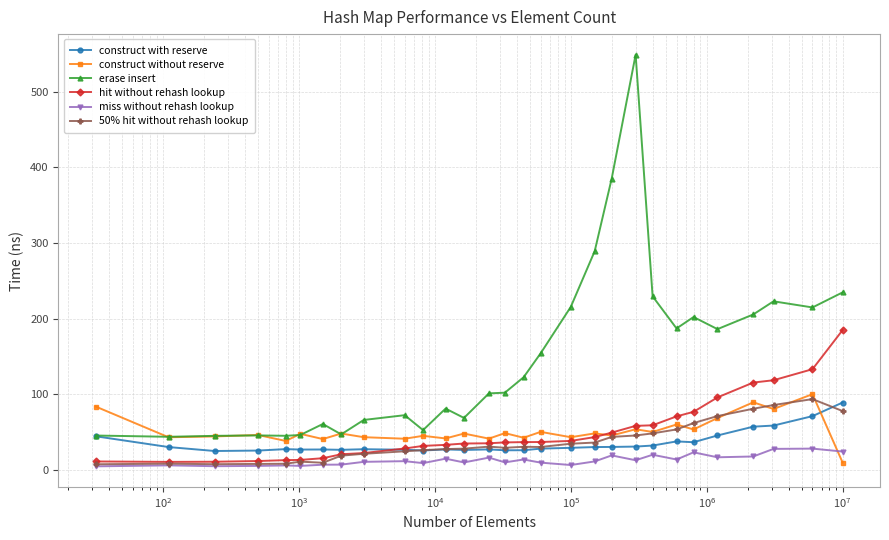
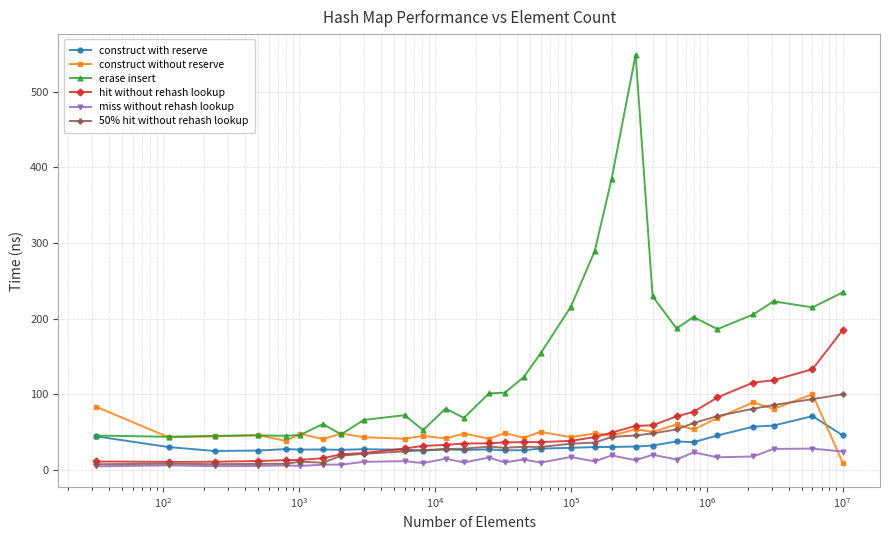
miss without rehash lookup, 10^5: 10 -> 20
construct with reserve, 10^7: 90 -> 50
50% hit without rehash lookup, 10^7: 80 -> 100
